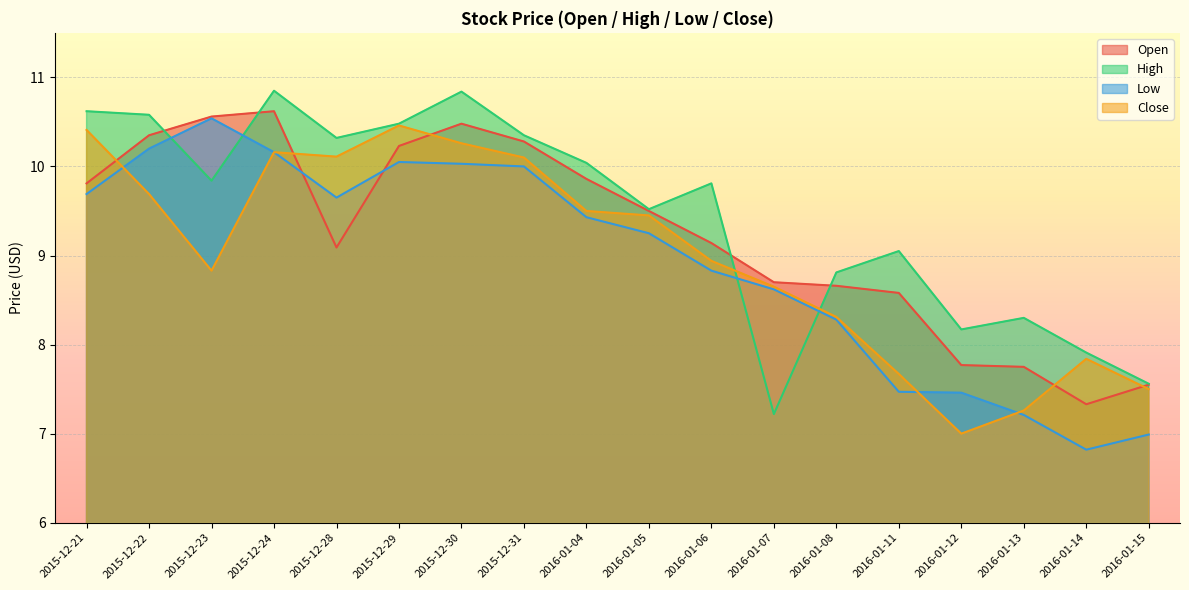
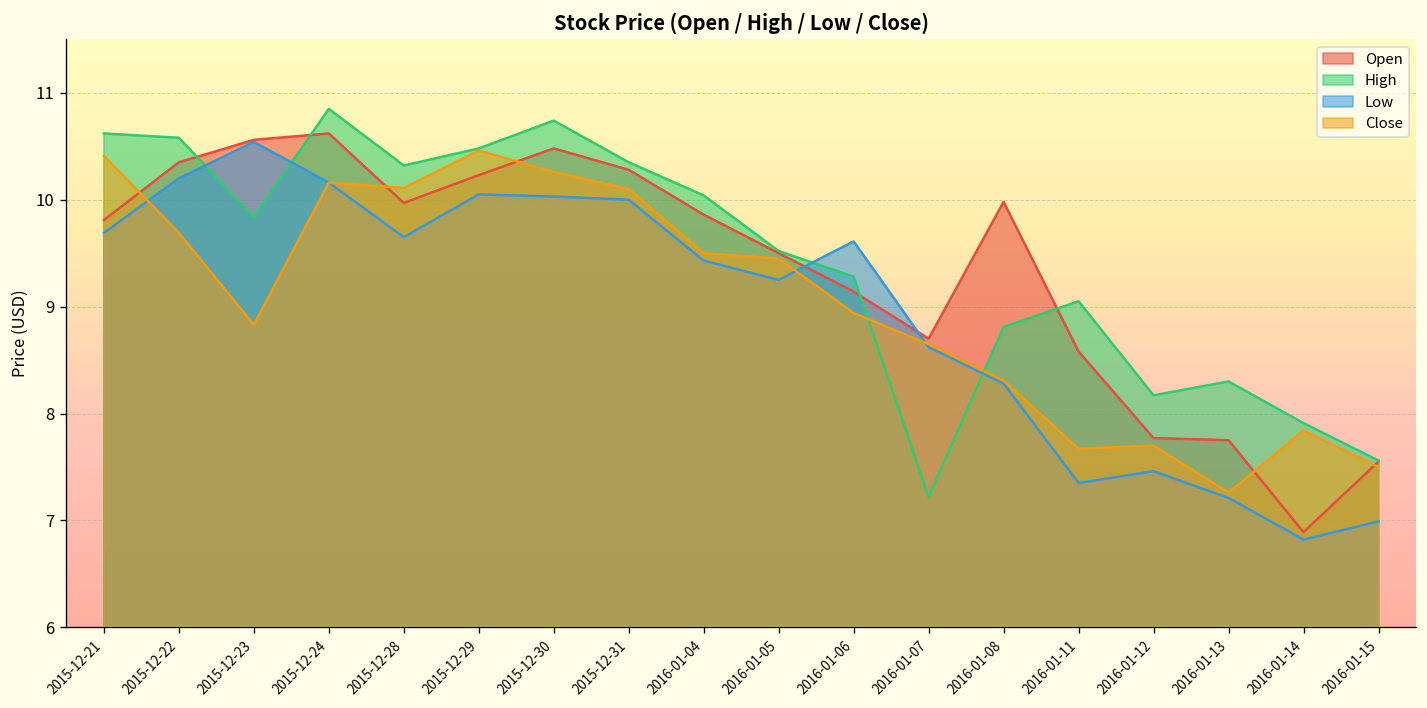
Open, 2015-12-28: 9.1 -> 10.0
High, 2015-12-30: 10.8 -> 10.7
High, 2016-01-06: 9.8 -> 9.3
Low, 2016-01-06: 8.8 -> 9.6
Open, 2016-01-08: 8.7 -> 10.0
Low, 2016-01-11: 7.5 -> 7.4
Close, 2016-01-12: 7.0 -> 7.7
Open, 2016-01-14: 7.3 -> 6.9
